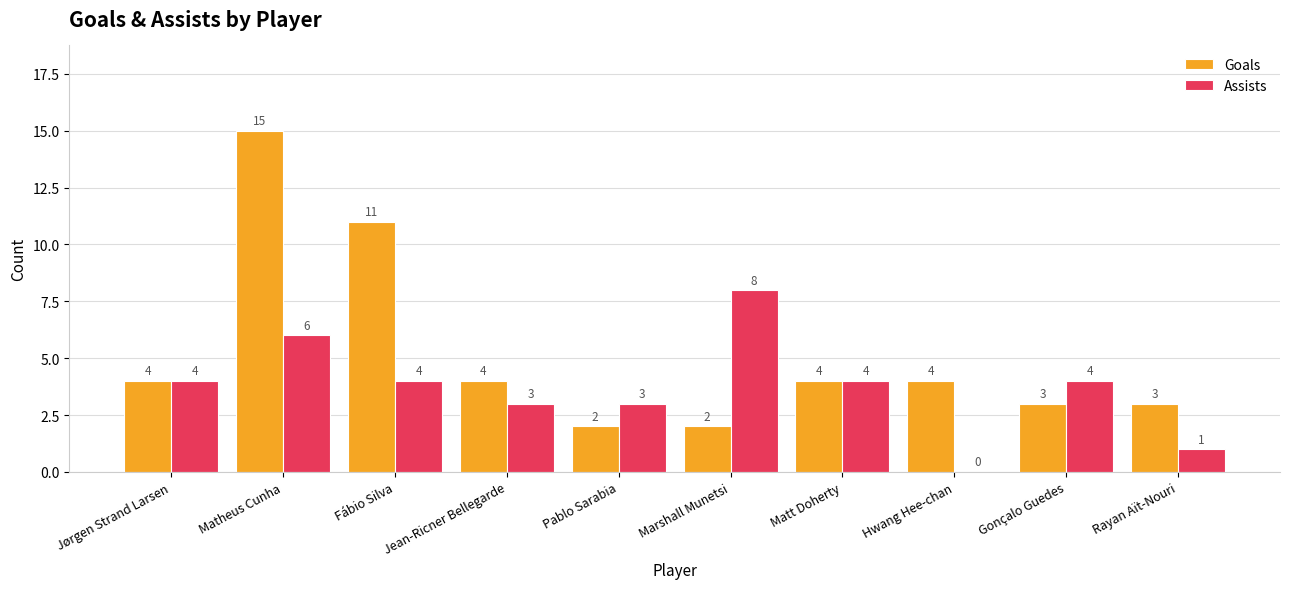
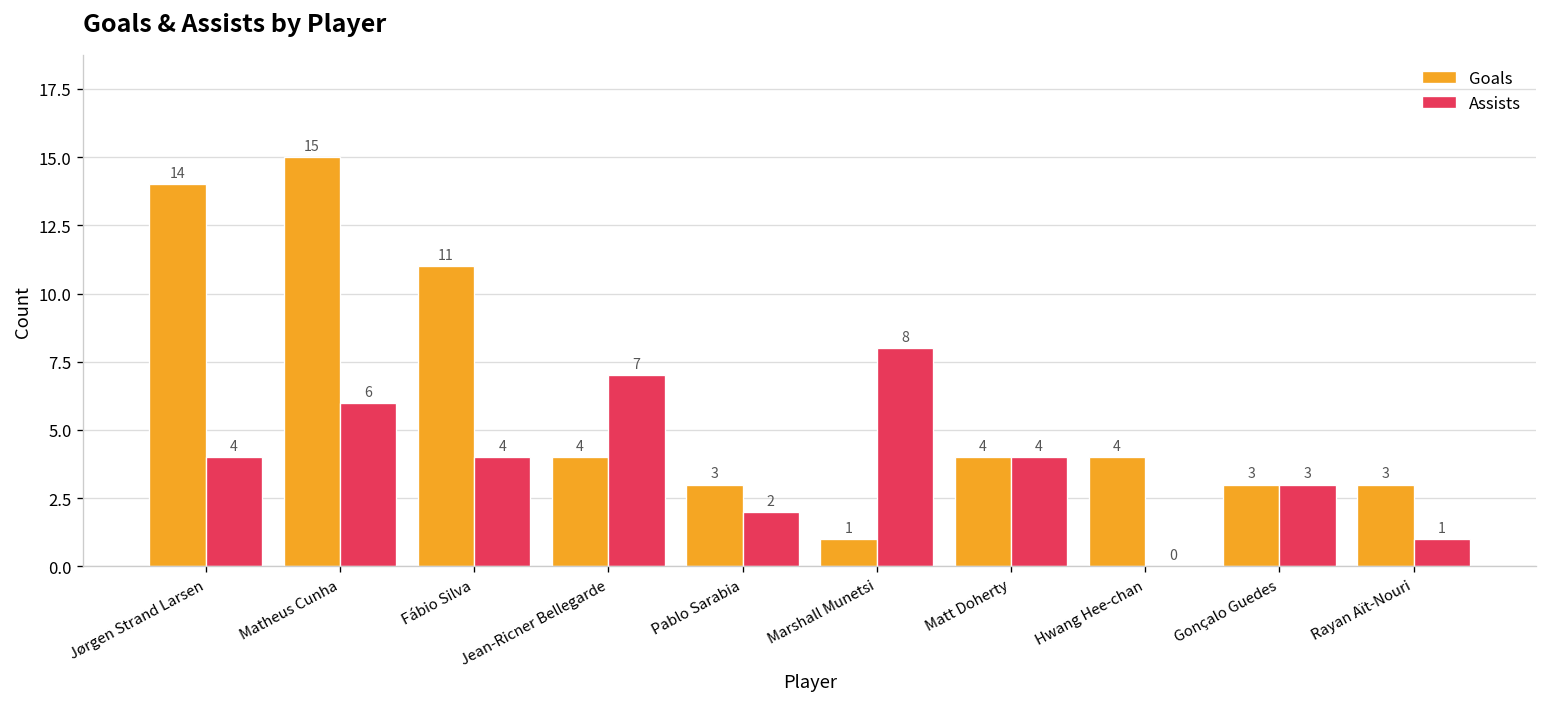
Goals, Jørgen Strand Larsen: 4 -> 14
Assists, Jean-Ricner Bellegarde: 3 -> 7
Goals, Pablo Sarabia: 2 -> 3
Assists, Pablo Sarabia: 3 -> 2
Goals, Marshall Munetsi: 2 -> 1
Assists, Gonçalo Guedes: 4 -> 3
